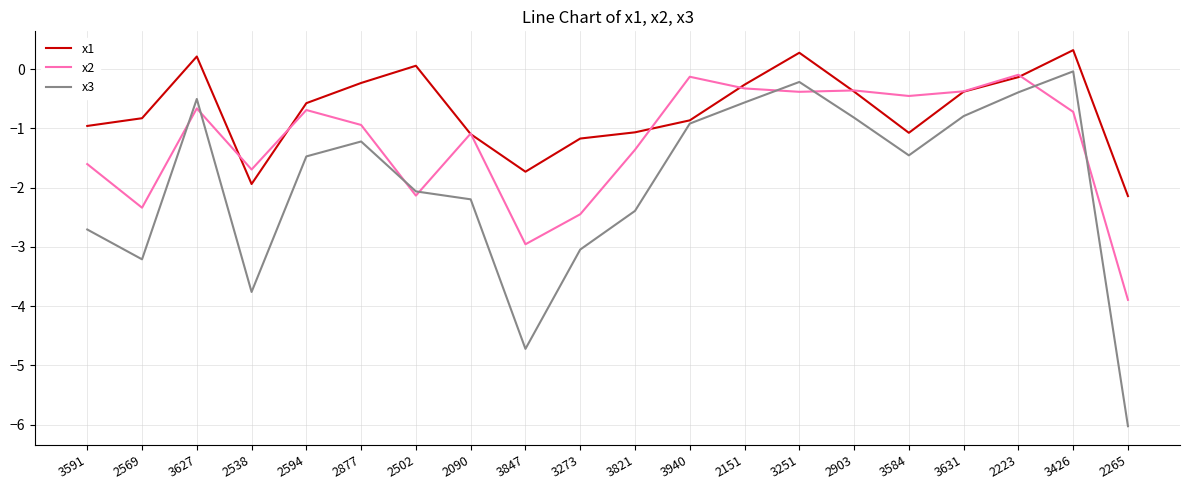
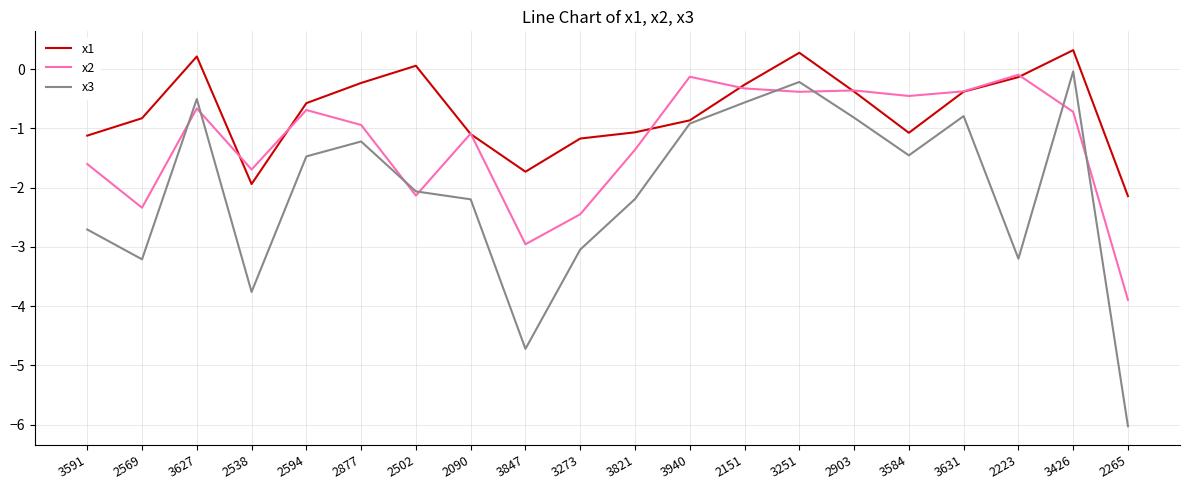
x1, 3591: -1.0 -> -1.1
x3, 3821: -2.4 -> -2.2
x3, 2223: -0.4 -> -3.2
